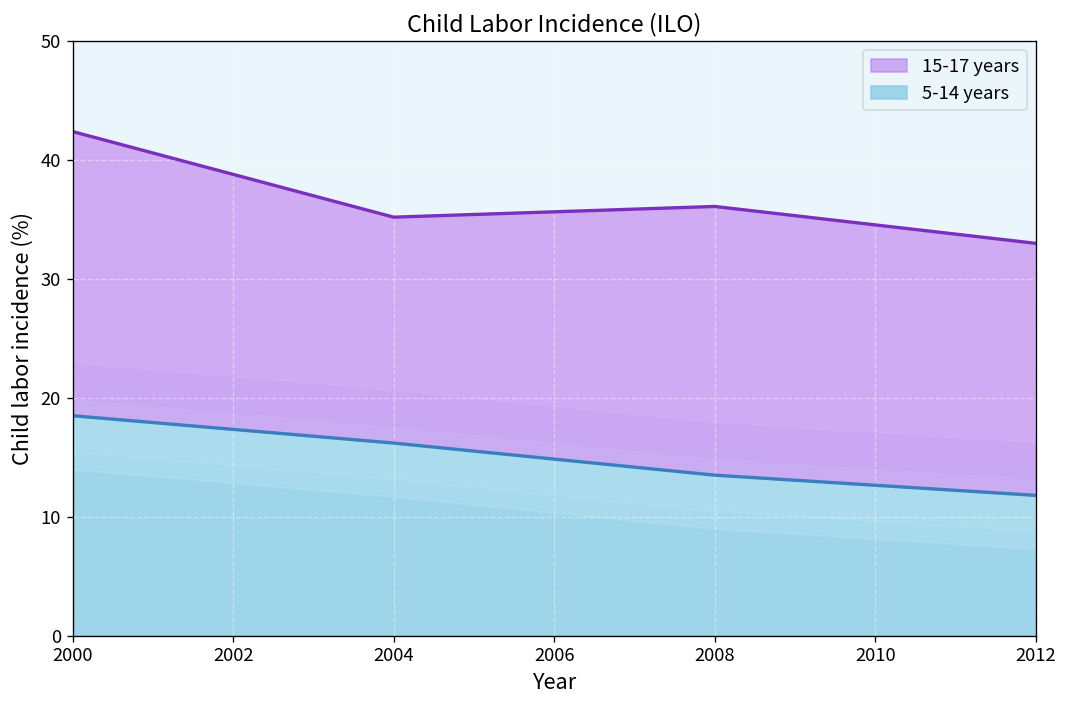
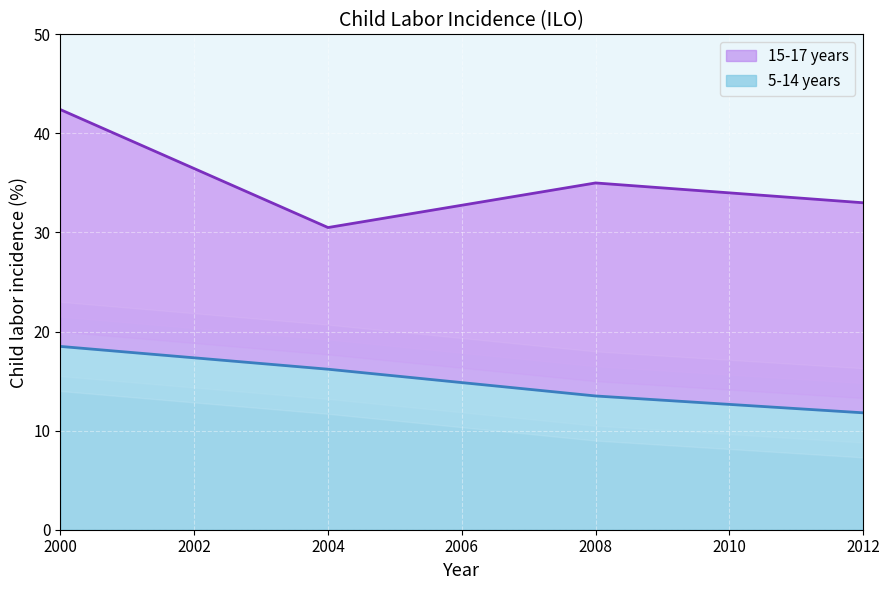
15-17 years, 2004: 35 -> 31
15-17 years, 2008: 36 -> 35
